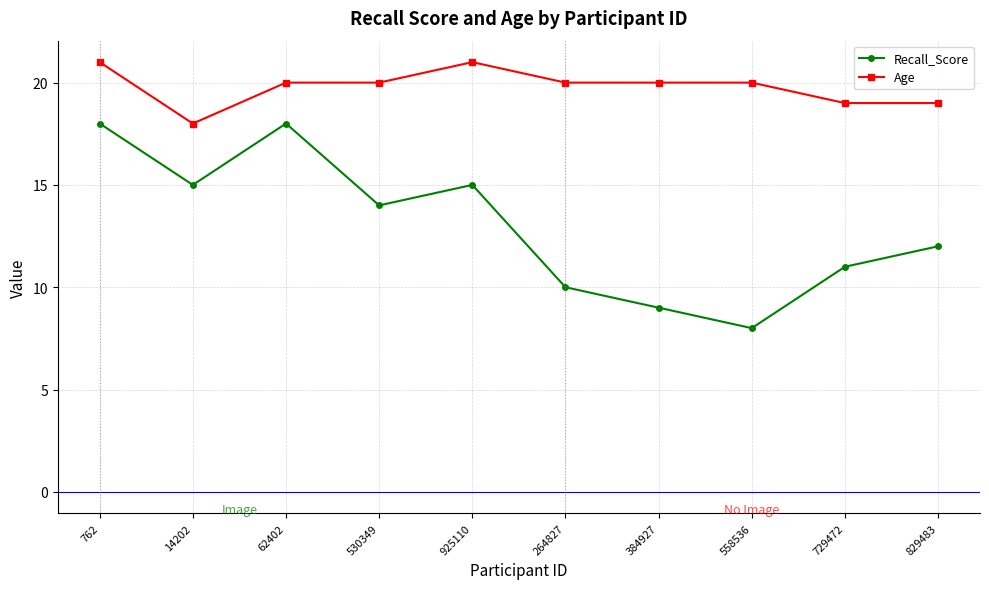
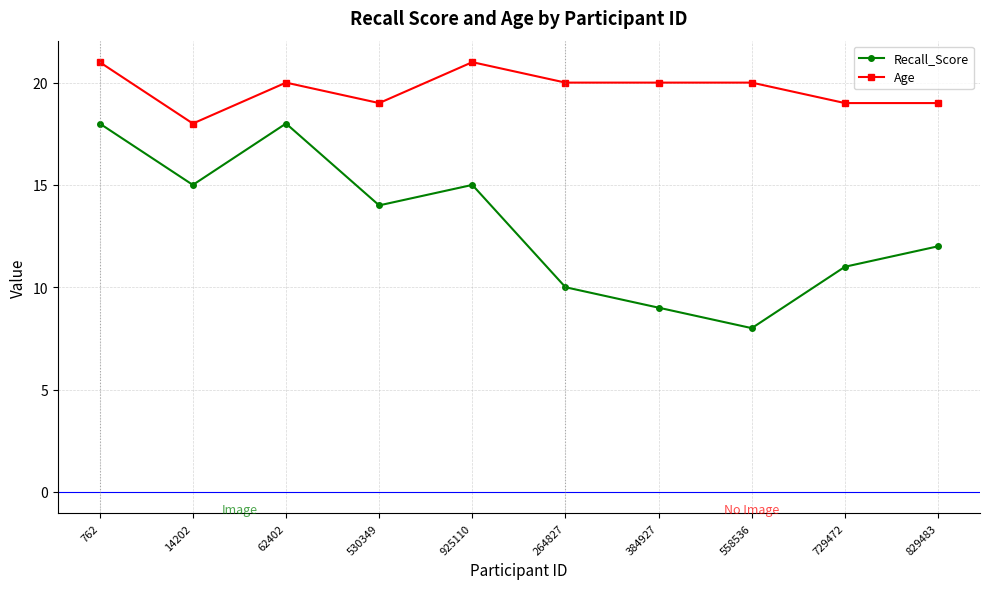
Age, 530349: 20 -> 19
